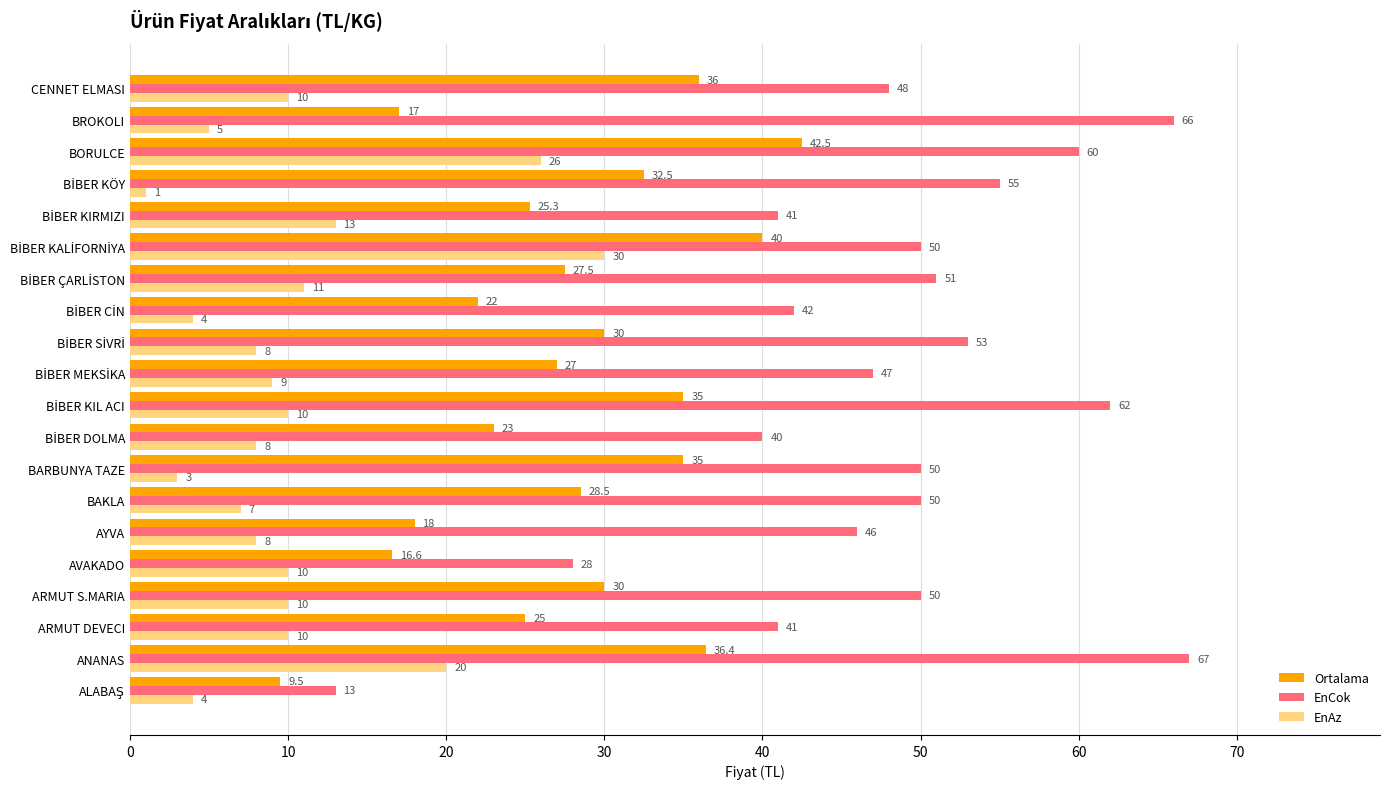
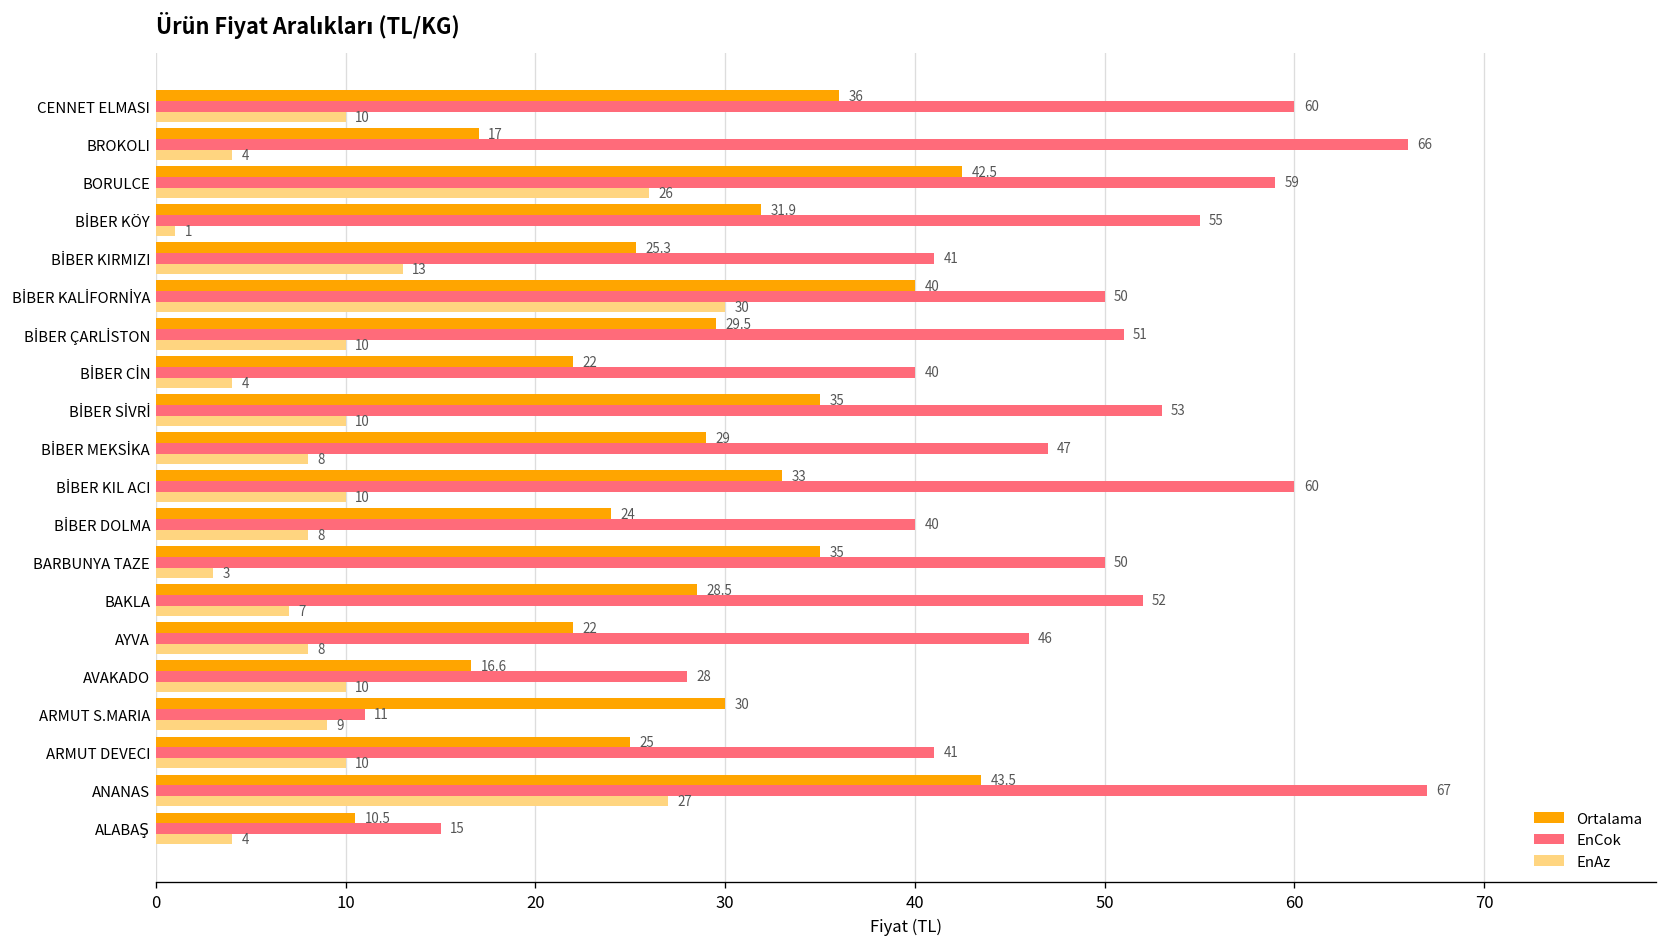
EnCok, CENNET ELMASI: 48 -> 60
EnAz, BROKOLI: 5 -> 4
EnCok, BORULCE: 60 -> 59
Ortalama, BİBER KÖY: 32.5 -> 31.9
Ortalama, BİBER ÇARLİSTON: 27.5 -> 29.5
EnAz, BİBER ÇARLİSTON: 11 -> 10
EnCok, BİBER CİN: 42 -> 40
Ortalama, BİBER SİVRİ: 30 -> 35
EnAz, BİBER SİVRİ: 8 -> 10
Ortalama, BİBER MEKSİKA: 27 -> 29
EnAz, BİBER MEKSİKA: 9 -> 8
Ortalama, BİBER KIL ACI: 35 -> 33
EnCok, BİBER KIL ACI: 62 -> 60
Ortalama, BİBER DOLMA: 23 -> 24
EnCok, BAKLA: 50 -> 52
Ortalama, AYVA: 18 -> 22
EnCok, ARMUT S.MARIA: 50 -> 11
EnAz, ARMUT S.MARIA: 10 -> 9
Ortalama, ANANAS: 36.4 -> 43.5
EnAz, ANANAS: 20 -> 27
Ortalama, ALABAŞ: 9.5 -> 10.5
EnCok, ALABAŞ: 13 -> 15
